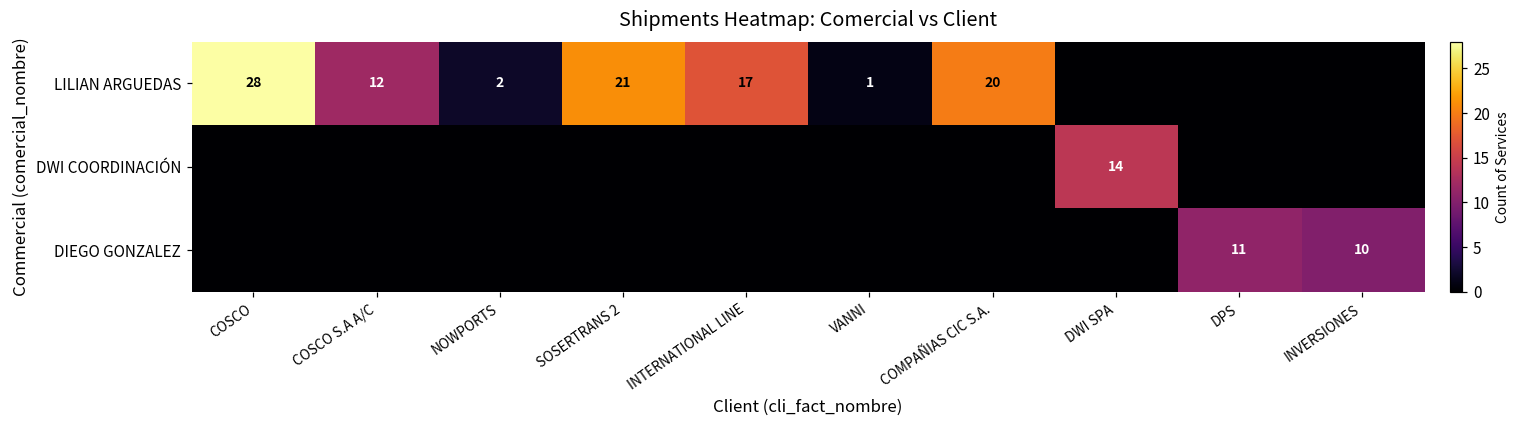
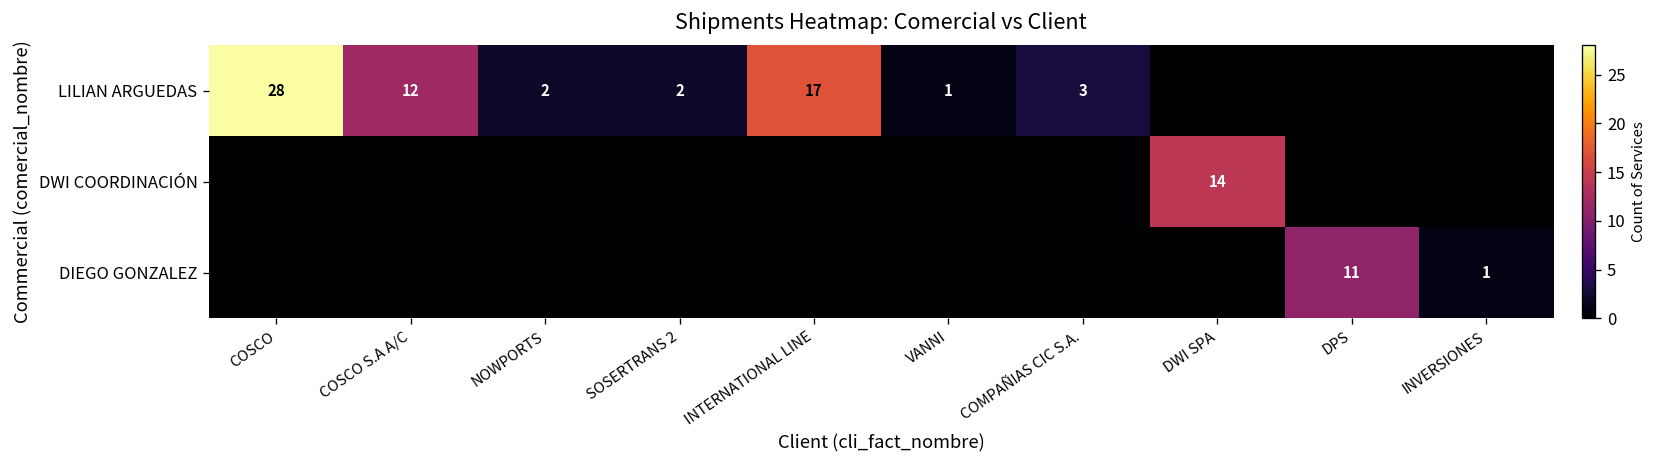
LILIAN ARGUEDAS, SOSERTRANS 2: 21 -> 2
LILIAN ARGUEDAS, COMPAÑIAS CIC S.A.: 20 -> 3
DIEGO GONZALEZ, INVERSIONES: 10 -> 1
